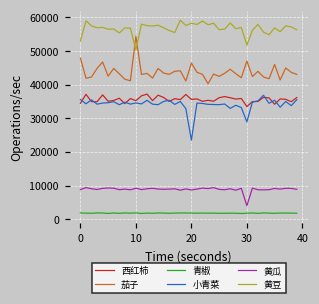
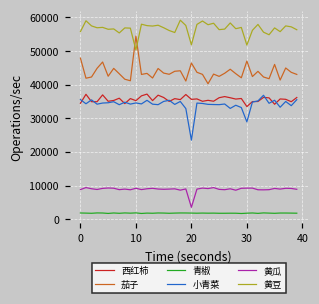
黄豆, 0: 53000 -> 56000
黄瓜, 20: 9000 -> 4000
黄豆, 20: 58000 -> 52000
黄瓜, 30: 4000 -> 9000
